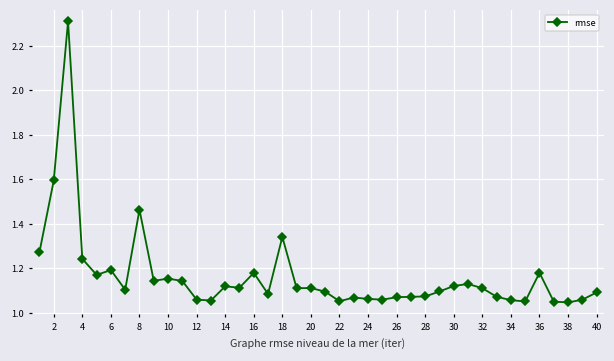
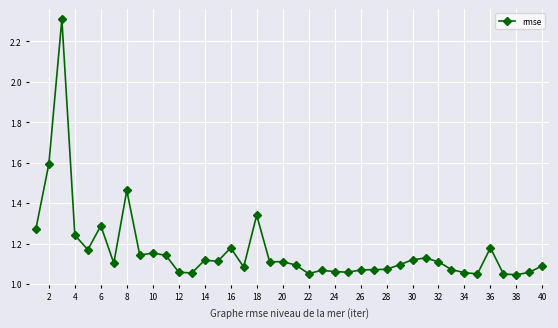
6: 1.19 -> 1.29
